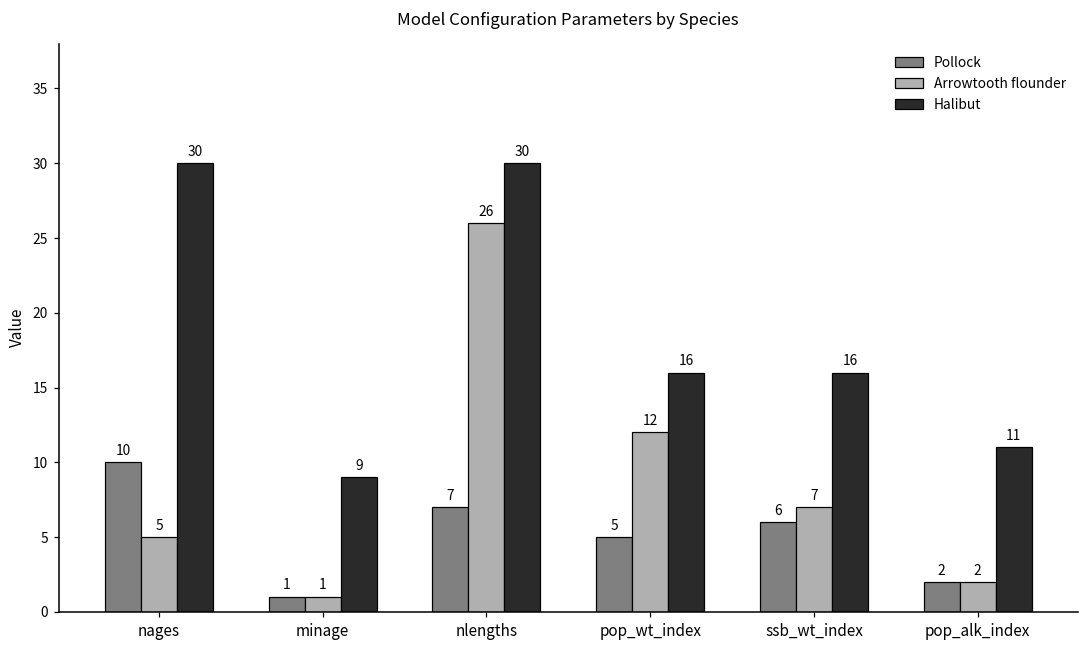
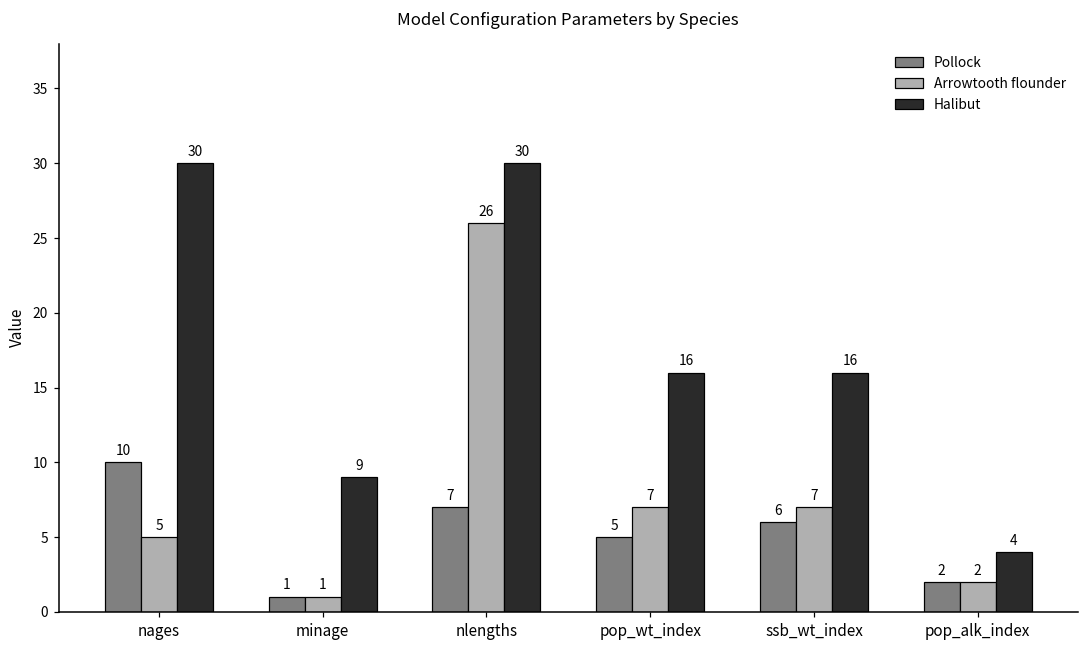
Arrowtooth flounder, pop_wt_index: 12 -> 7
Halibut, pop_alk_index: 11 -> 4
